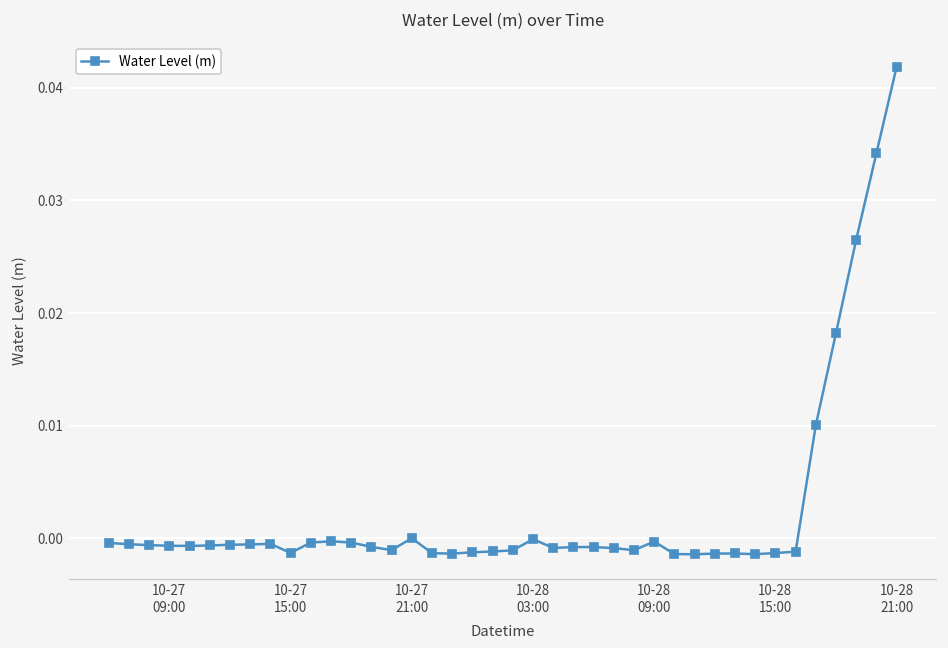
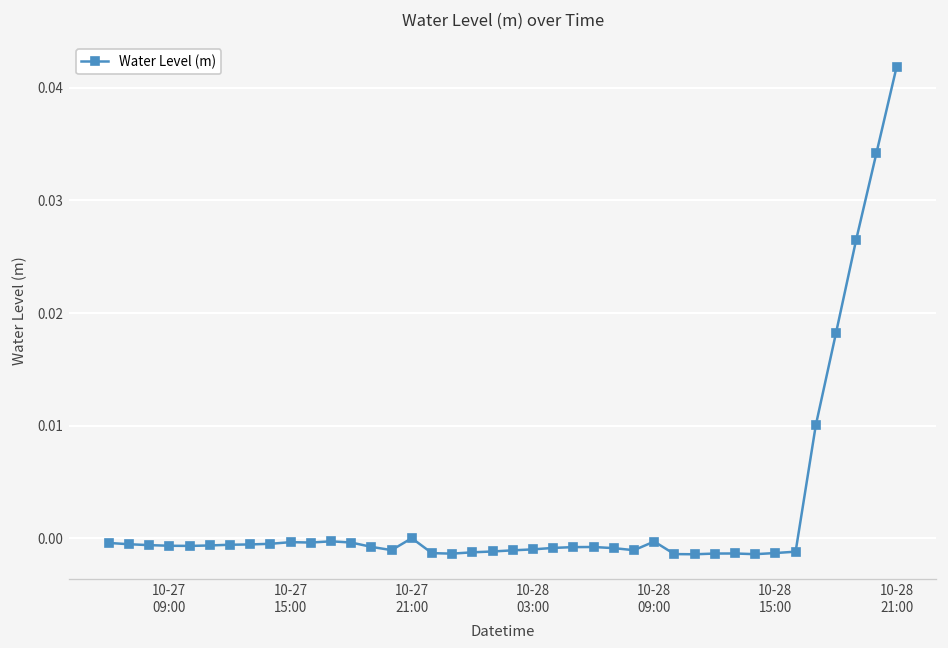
10-27 15:00: -0.001 -> 0.000
10-28 03:00: 0.000 -> -0.001
